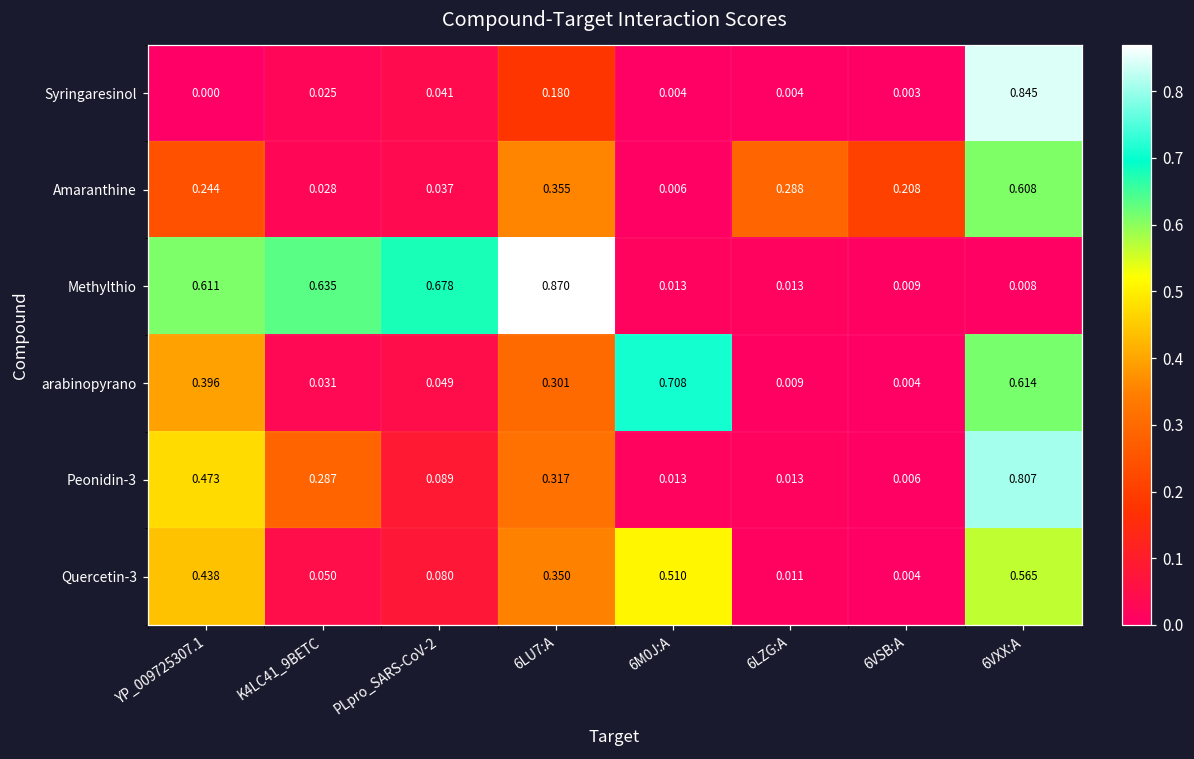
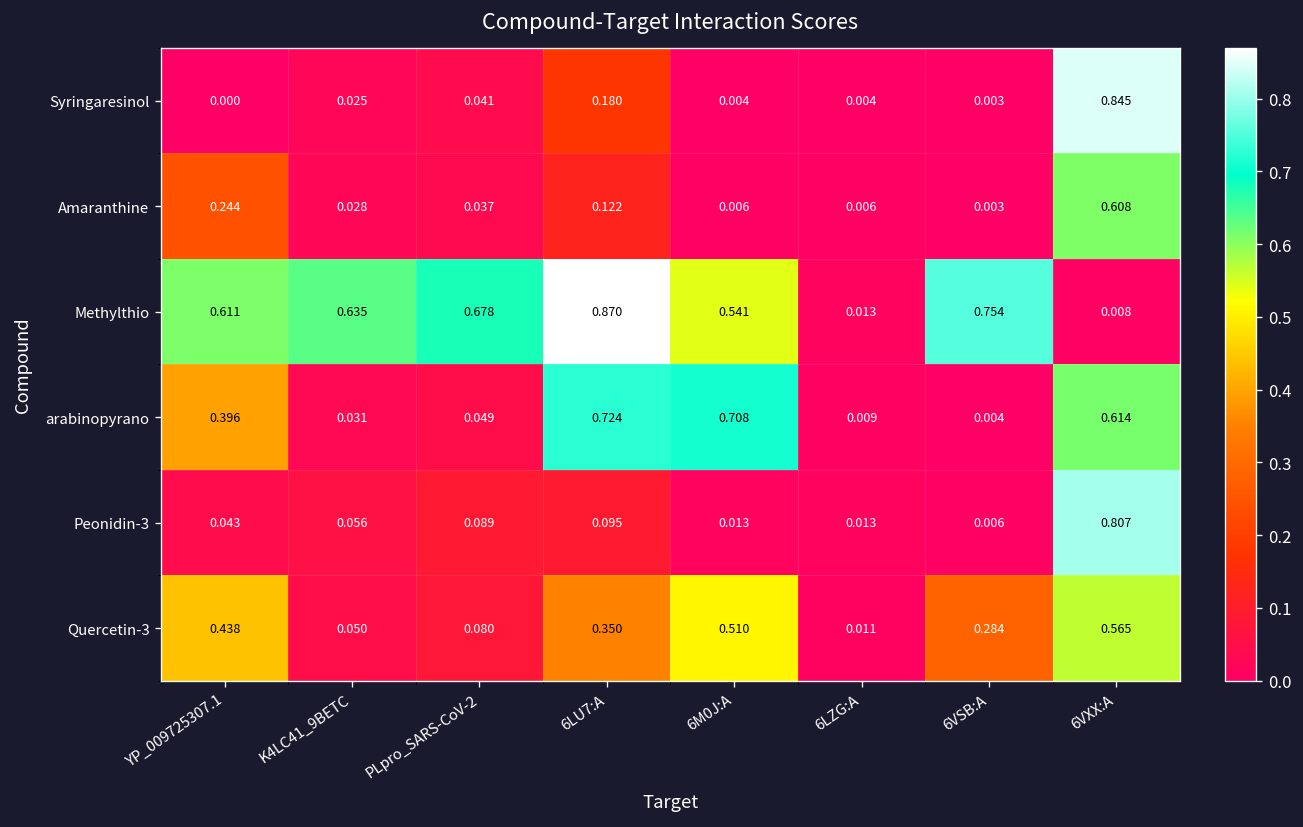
Amaranthine, 6LU7:A: 0.355 -> 0.122
Amaranthine, 6LZG:A: 0.288 -> 0.006
Amaranthine, 6VSB:A: 0.208 -> 0.003
Methylthio, 6M0J:A: 0.013 -> 0.541
Methylthio, 6VSB:A: 0.009 -> 0.754
arabinopyrano, 6LU7:A: 0.301 -> 0.724
Peonidin-3, YP_009725307.1: 0.473 -> 0.043
Peonidin-3, K4LC41_9BETC: 0.287 -> 0.056
Peonidin-3, 6LU7:A: 0.317 -> 0.095
Quercetin-3, 6VSB:A: 0.004 -> 0.284
